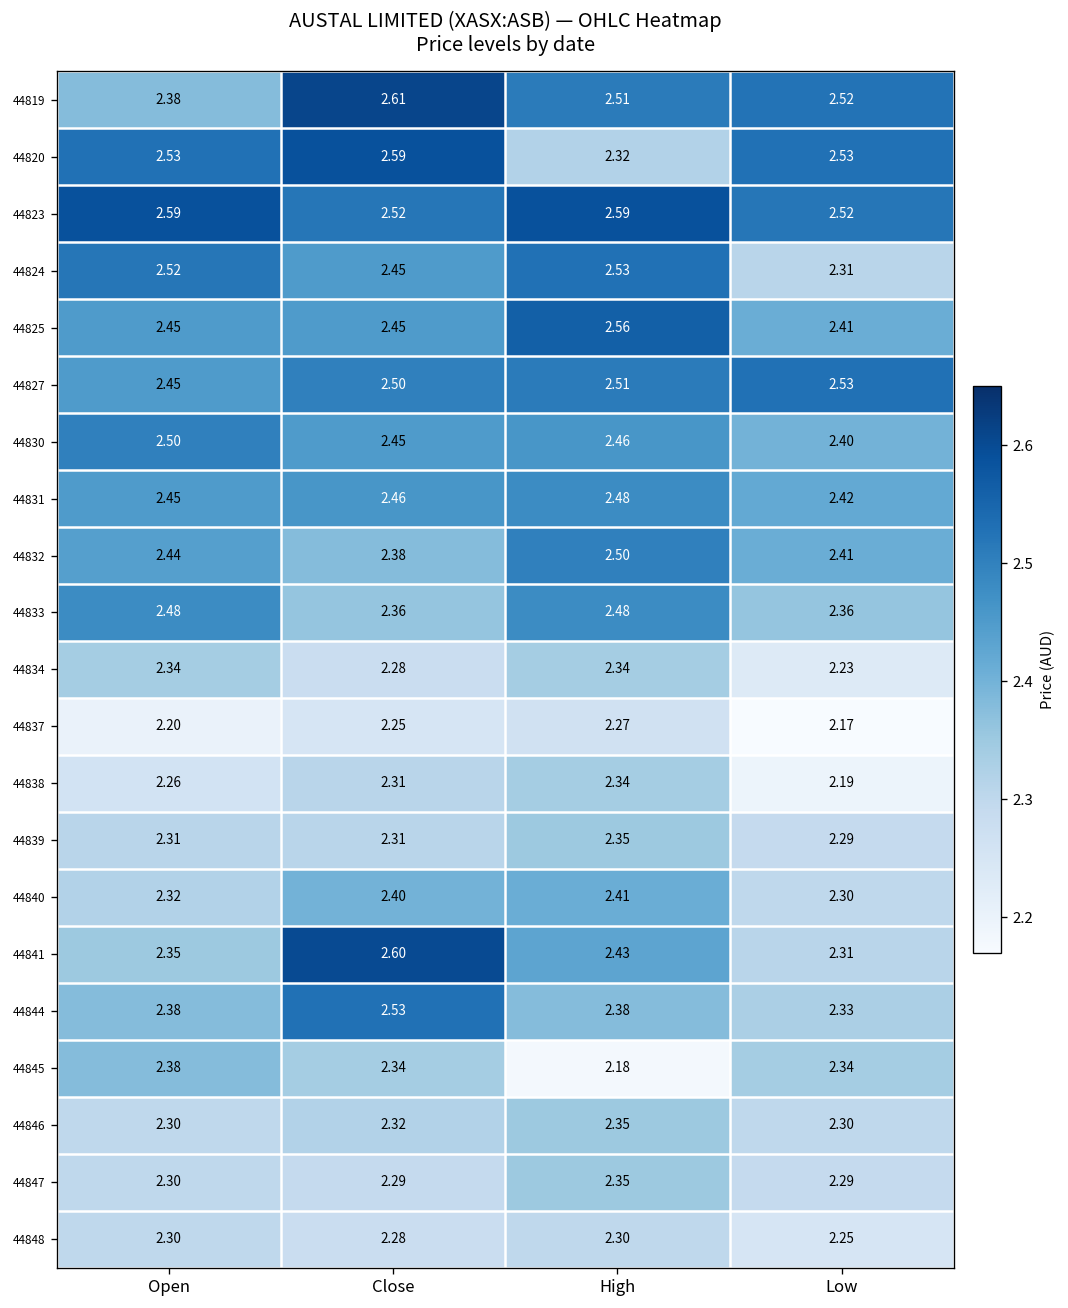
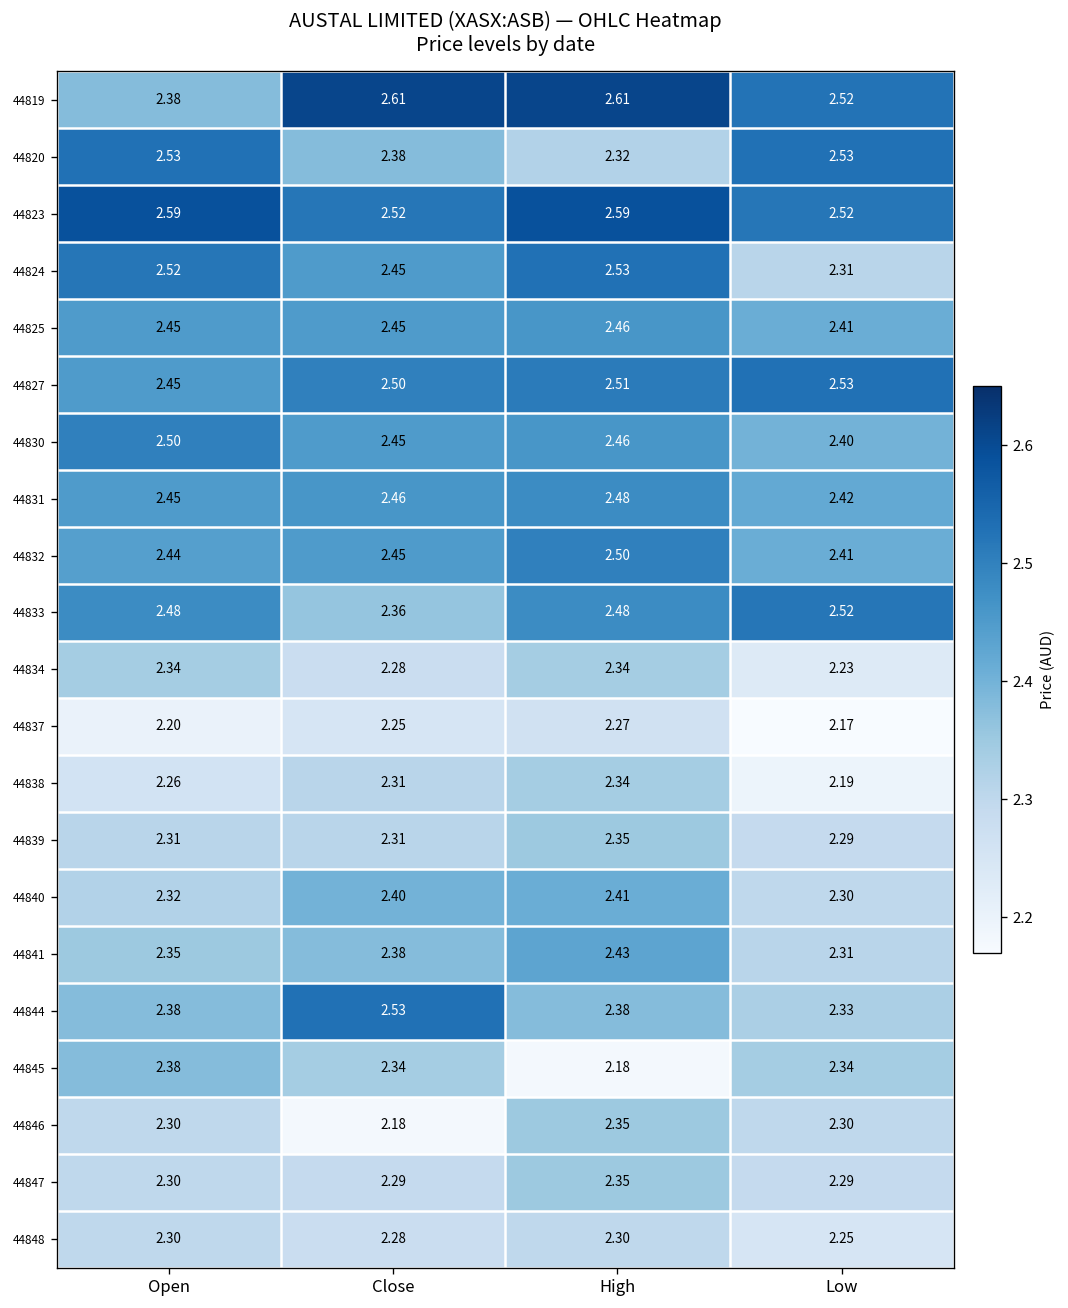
44819, High: 2.51 -> 2.61
44820, Close: 2.59 -> 2.38
44825, High: 2.56 -> 2.46
44832, Close: 2.38 -> 2.45
44833, Low: 2.36 -> 2.52
44841, Close: 2.60 -> 2.38
44846, Close: 2.32 -> 2.18
